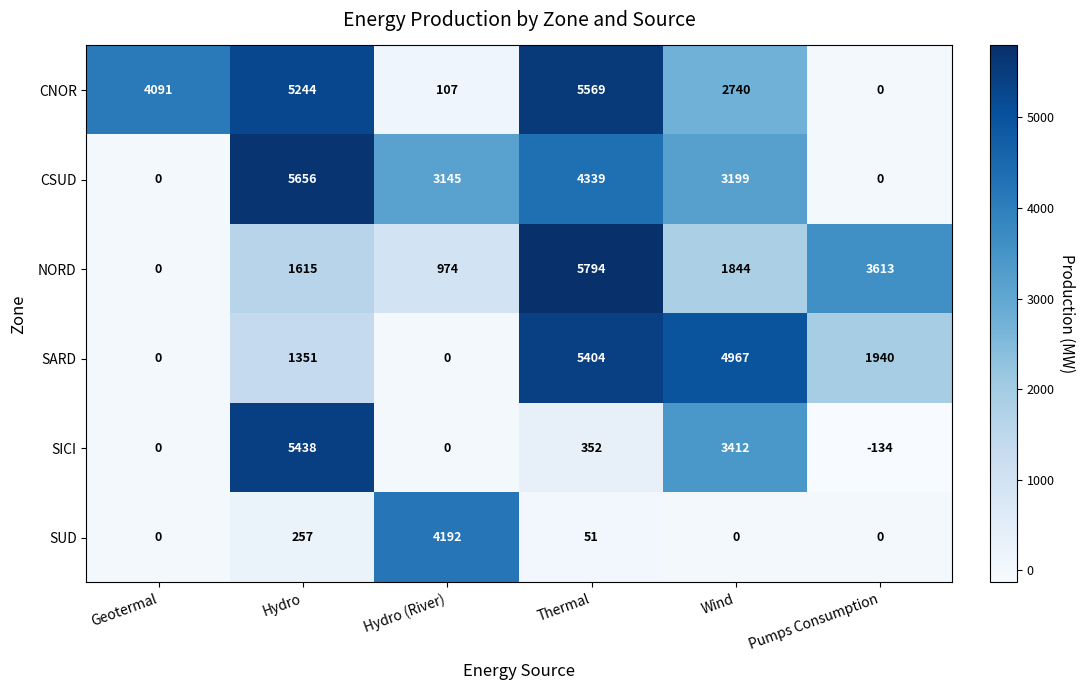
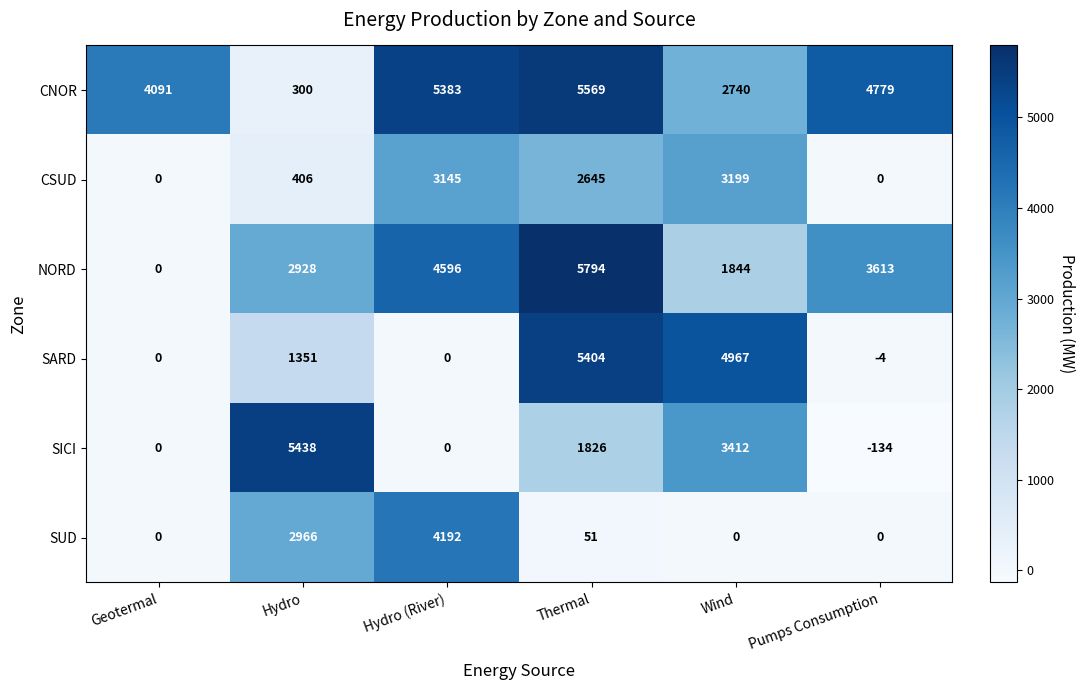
CNOR, Hydro: 5244 -> 300
CNOR, Hydro (River): 107 -> 5383
CNOR, Pumps Consumption: 0 -> 4779
CSUD, Hydro: 5656 -> 406
CSUD, Thermal: 4339 -> 2645
NORD, Hydro: 1615 -> 2928
NORD, Hydro (River): 974 -> 4596
SARD, Pumps Consumption: 1940 -> -4
SICI, Thermal: 352 -> 1826
SUD, Hydro: 257 -> 2966
